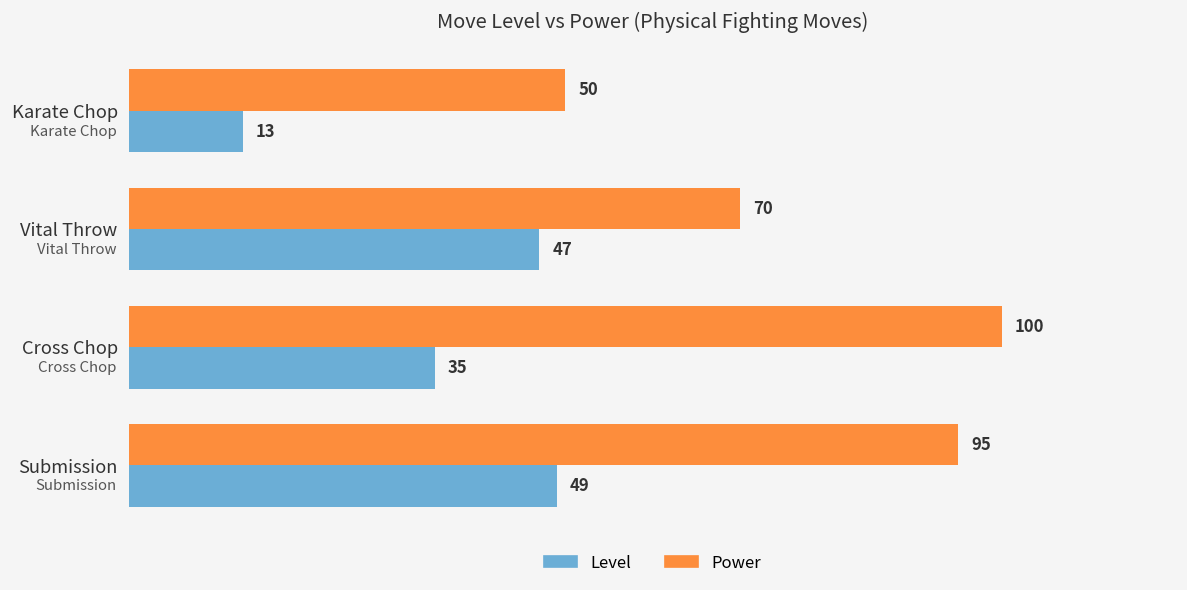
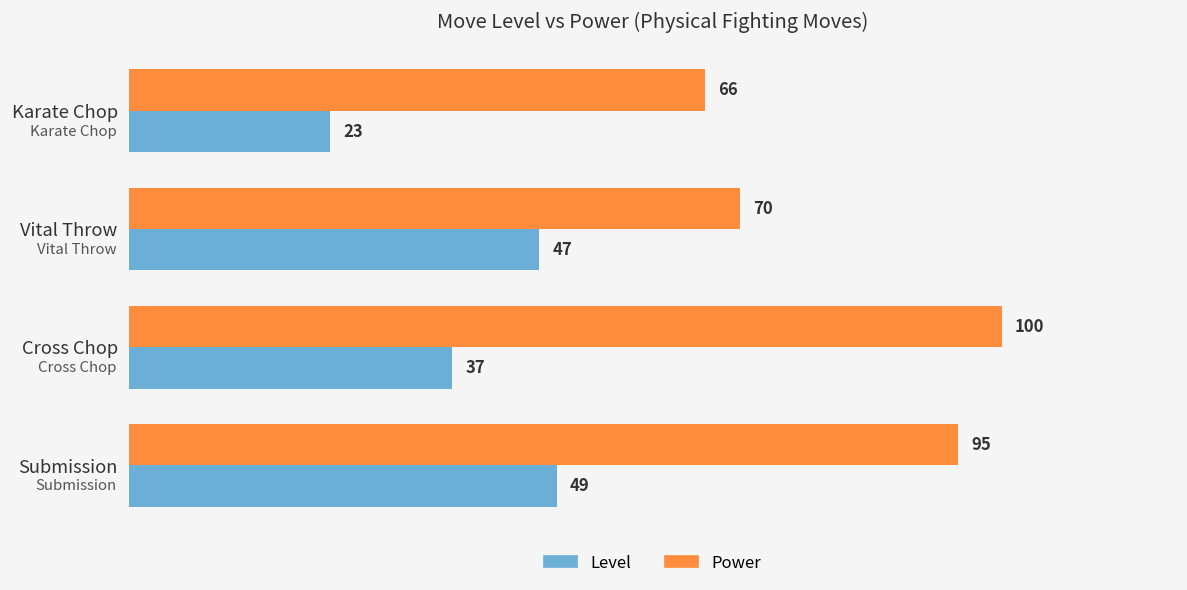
Power, Karate Chop: 50 -> 66
Level, Karate Chop: 13 -> 23
Level, Cross Chop: 35 -> 37
